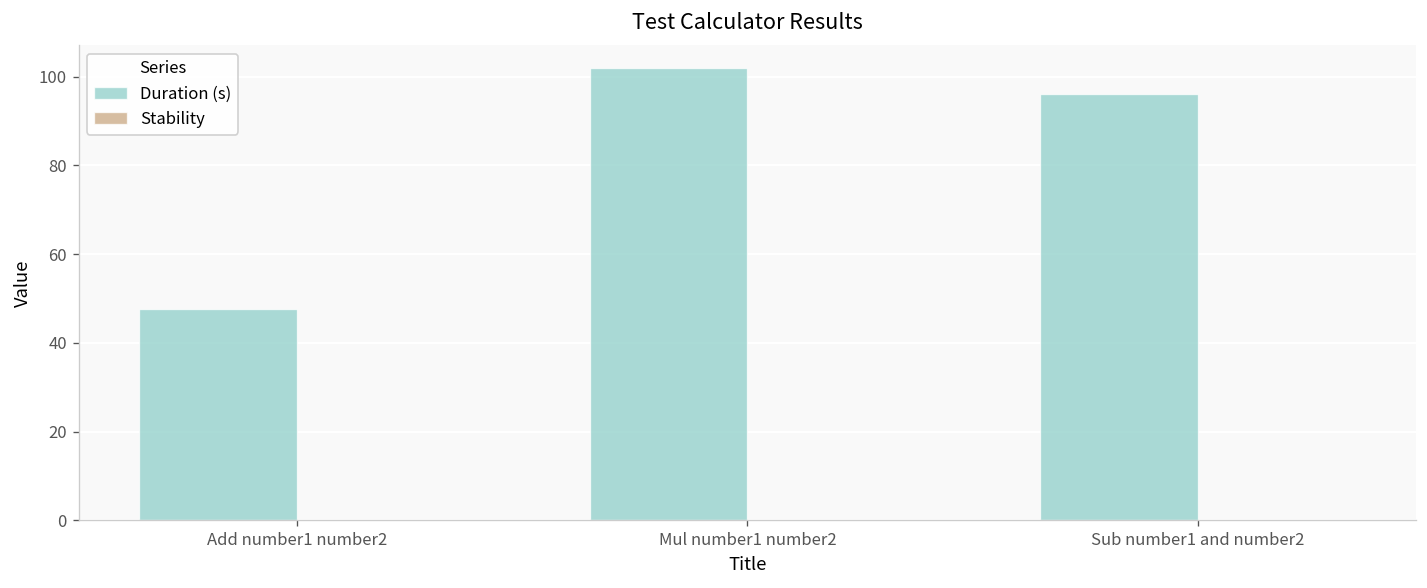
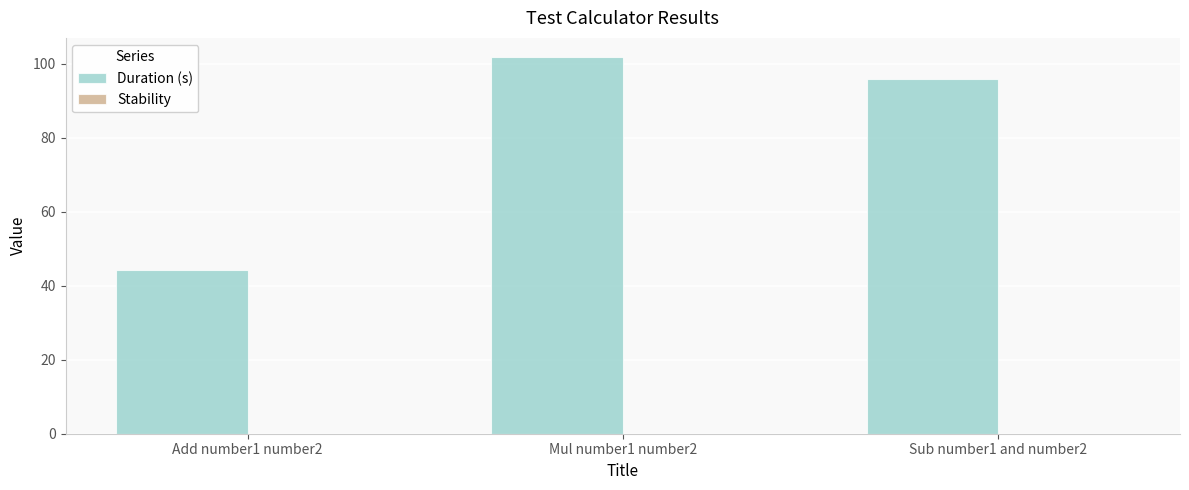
Duration (s), Add number1 number2: 48 -> 44
